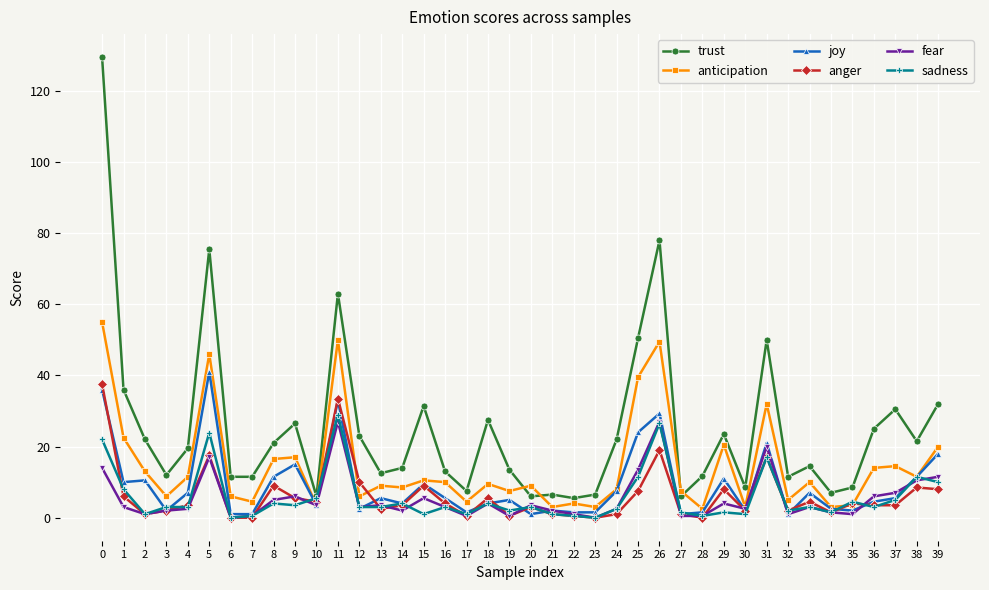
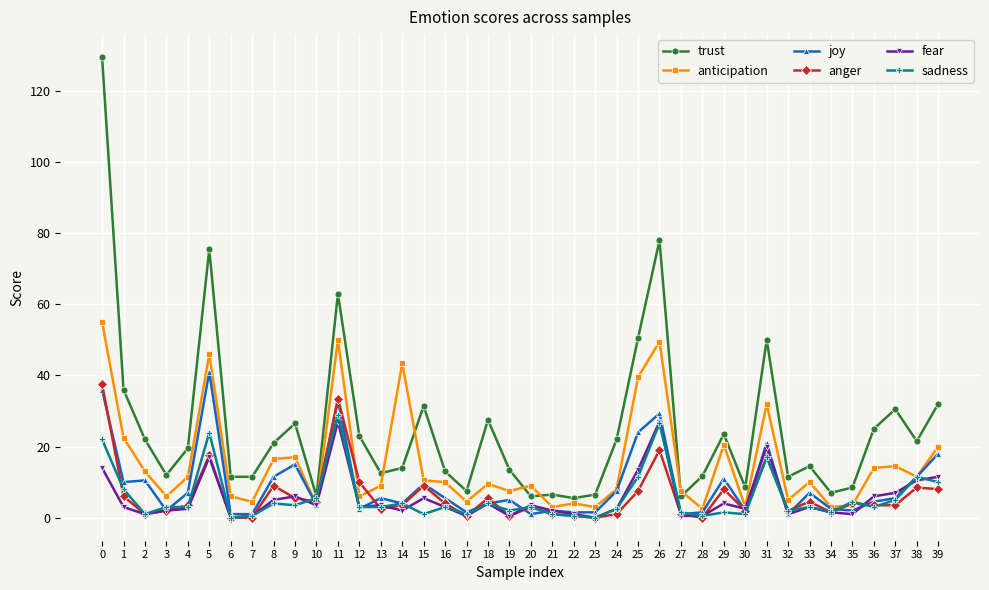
anticipation, 14: 9 -> 43
